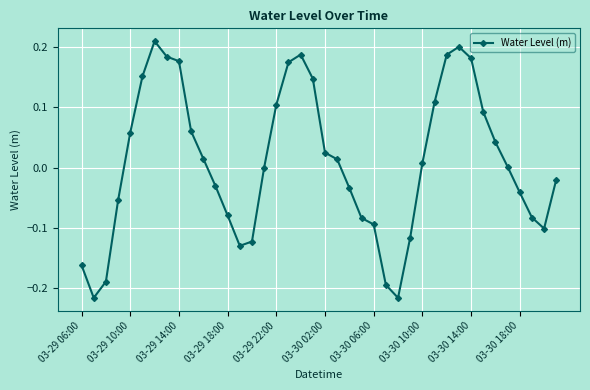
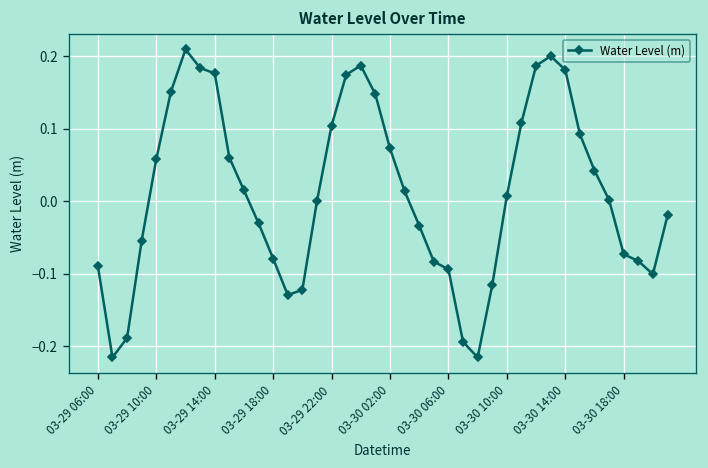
03-29 06:00: -0.16 -> -0.09
03-30 02:00: 0.02 -> 0.07
03-30 18:00: -0.04 -> -0.07
